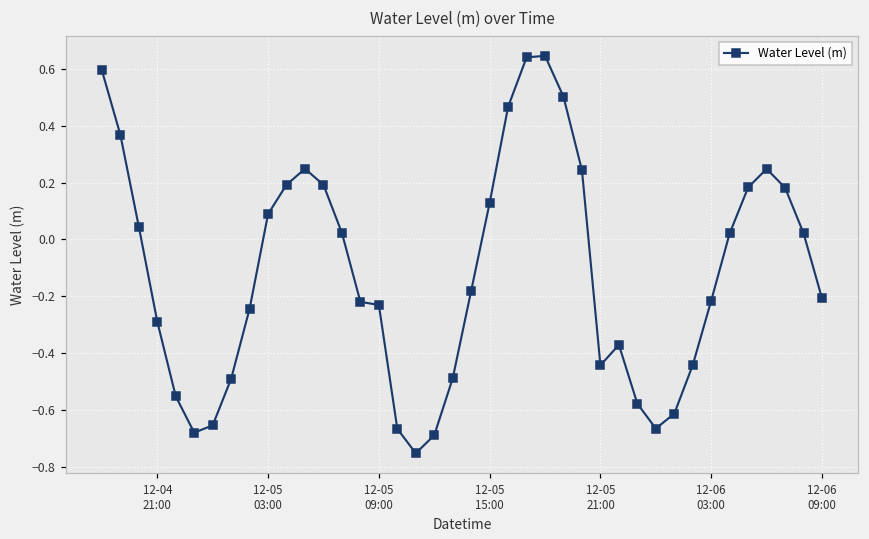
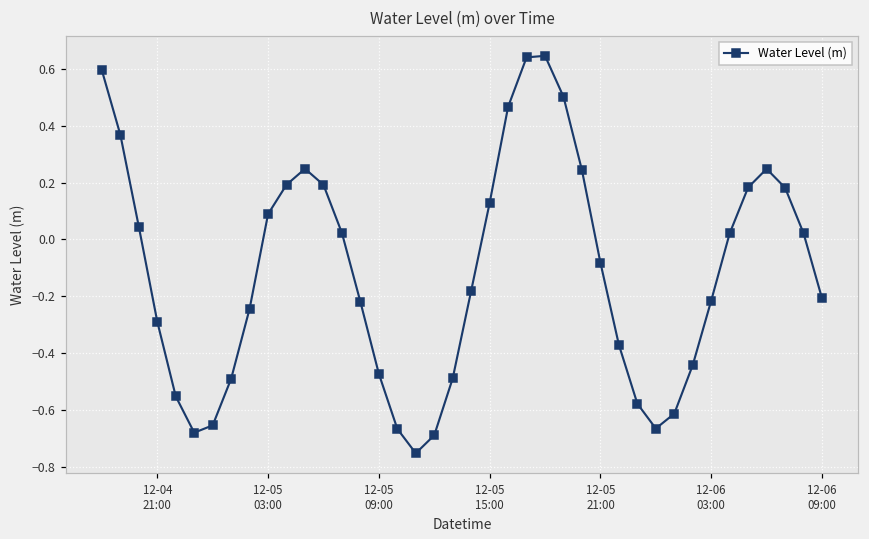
12-05 09:00: -0.23 -> -0.47
12-05 21:00: -0.44 -> -0.08
